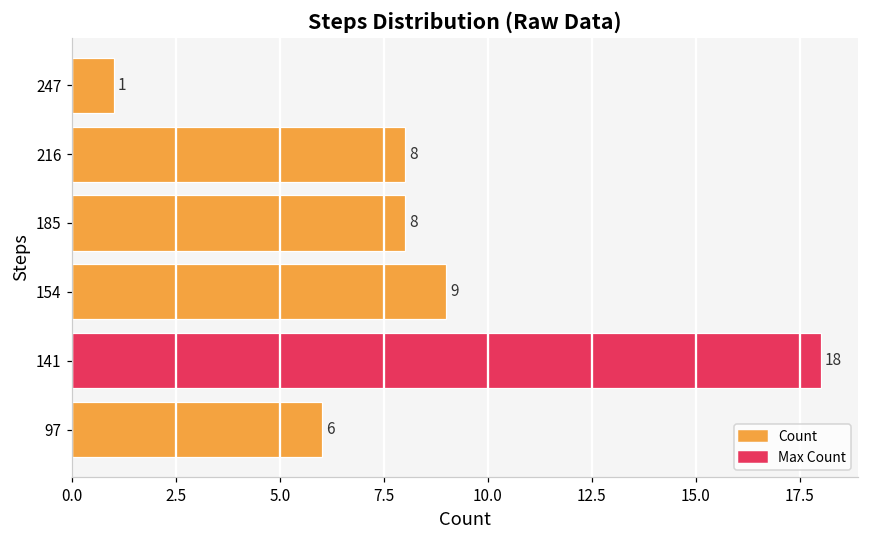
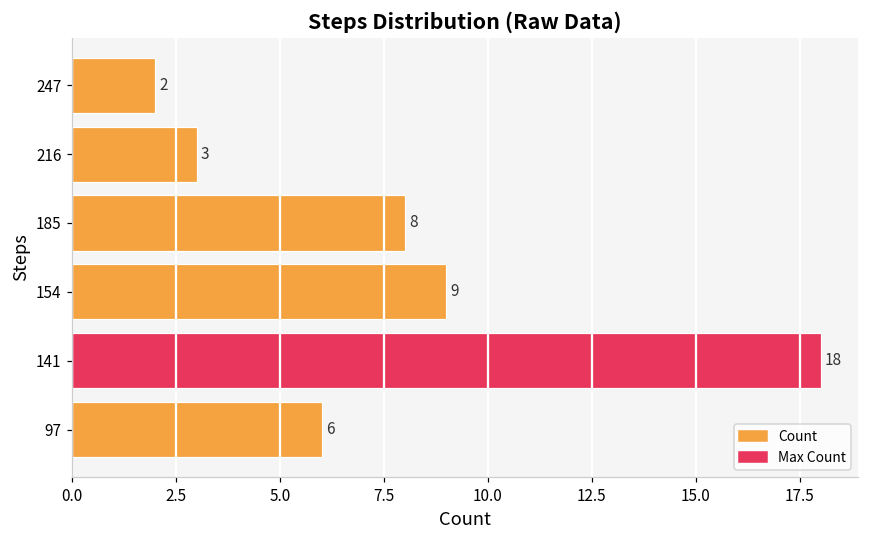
247: 1 -> 2
216: 8 -> 3
